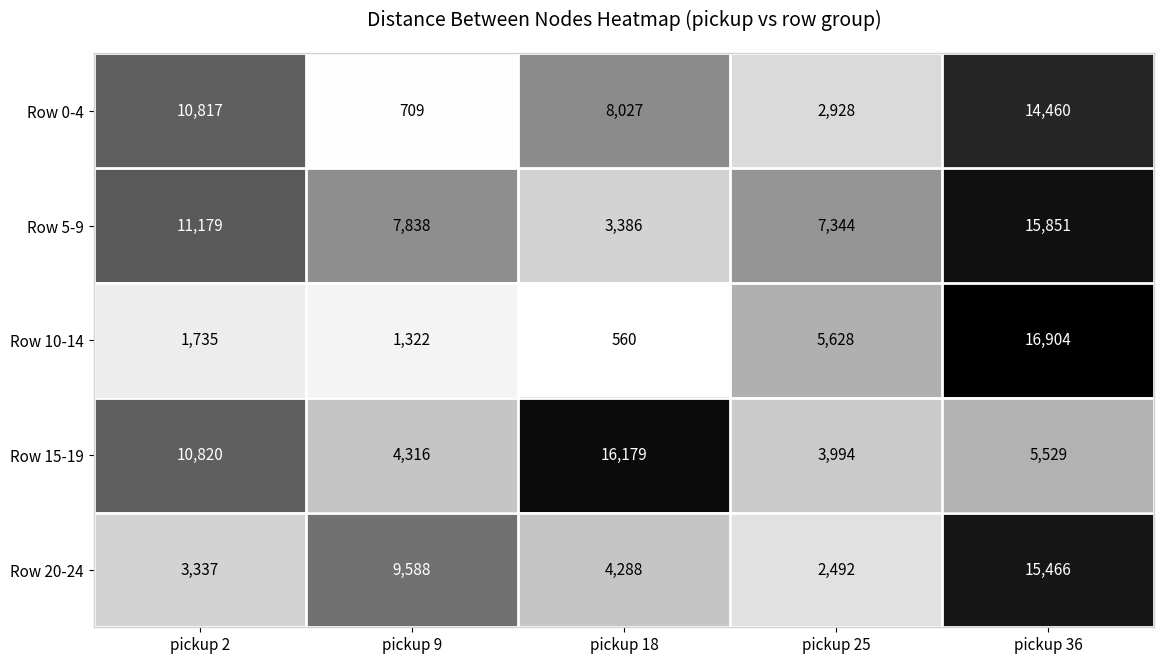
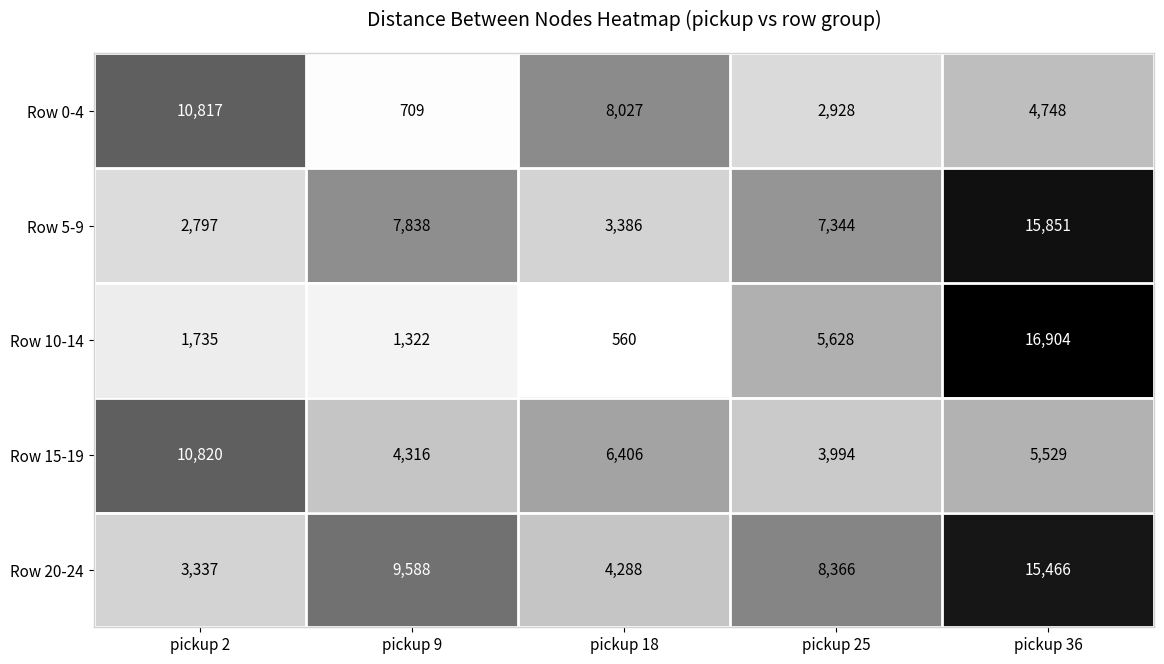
Row 0-4, pickup 36: 14,460 -> 4,748
Row 5-9, pickup 2: 11,179 -> 2,797
Row 15-19, pickup 18: 16,179 -> 6,406
Row 20-24, pickup 25: 2,492 -> 8,366
